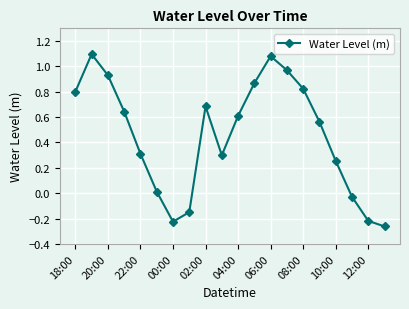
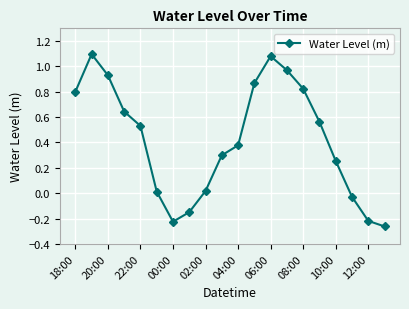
22:00: 0.31 -> 0.53
02:00: 0.68 -> 0.02
04:00: 0.61 -> 0.38
